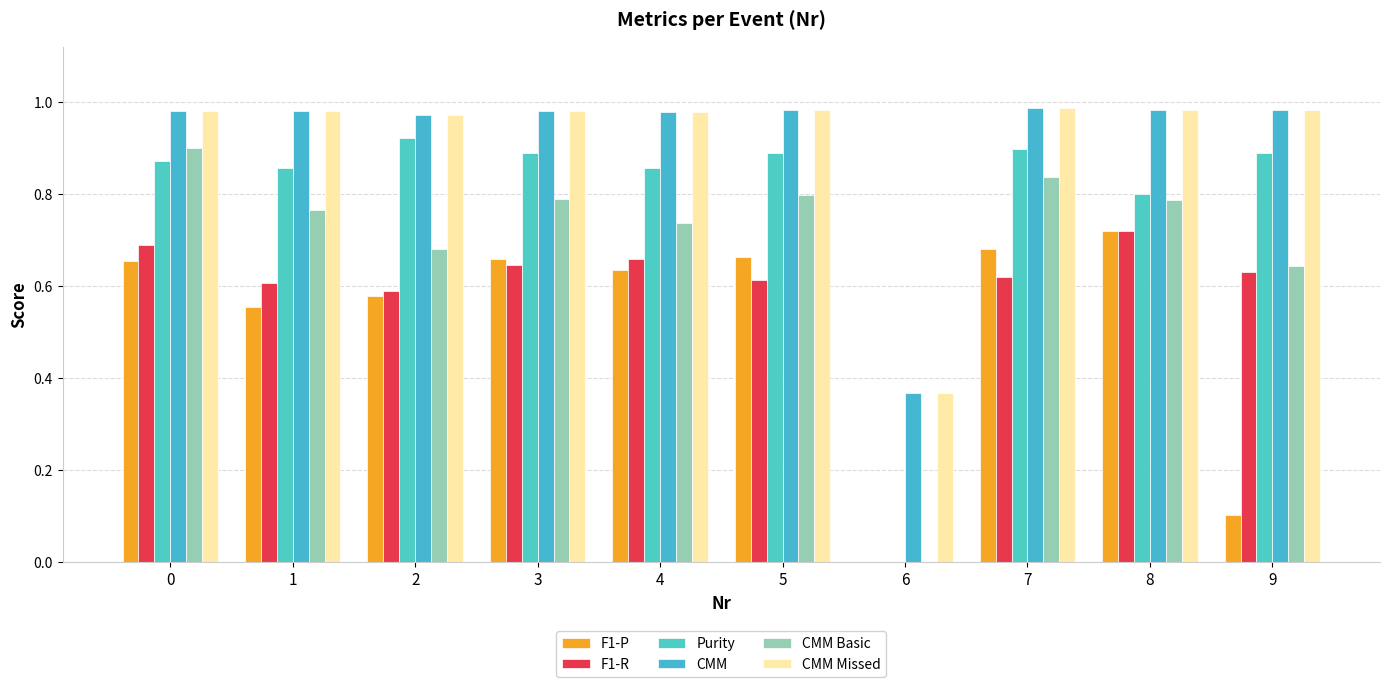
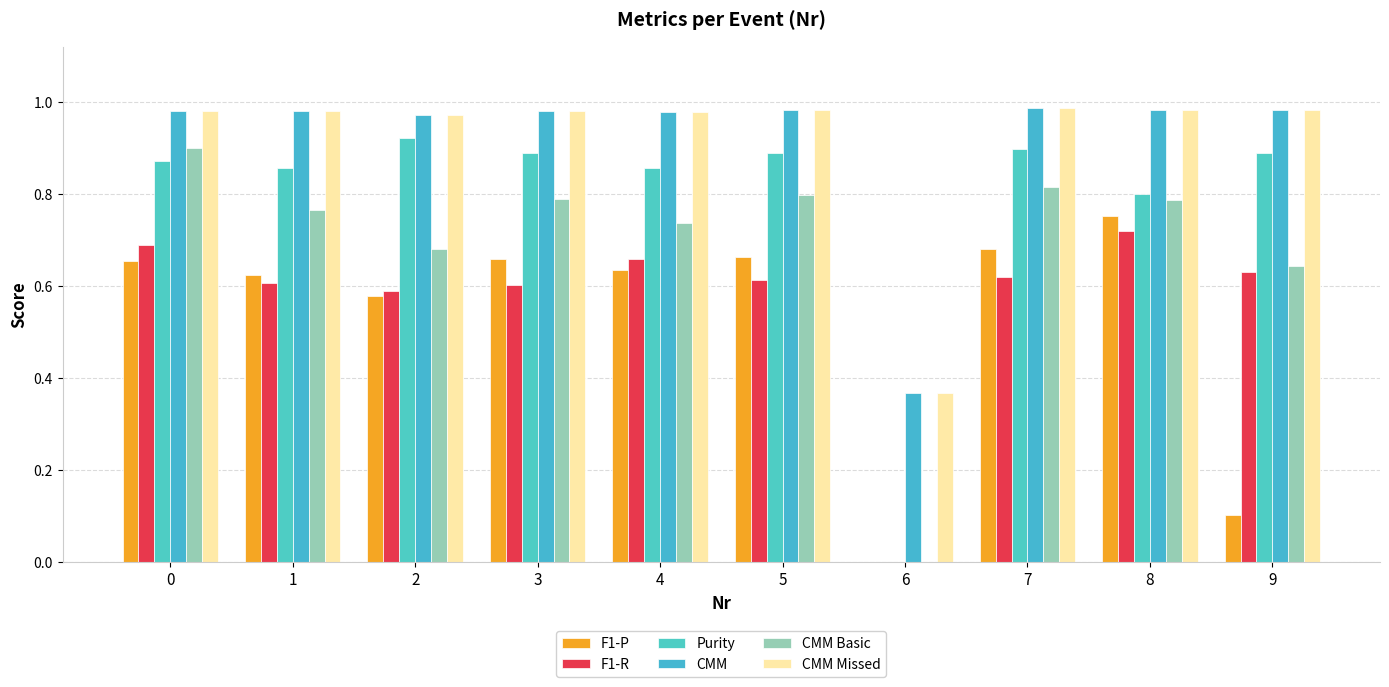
F1-P, 1: 0.55 -> 0.62
F1-R, 3: 0.65 -> 0.60
CMM Basic, 7: 0.84 -> 0.82
F1-P, 8: 0.72 -> 0.75
